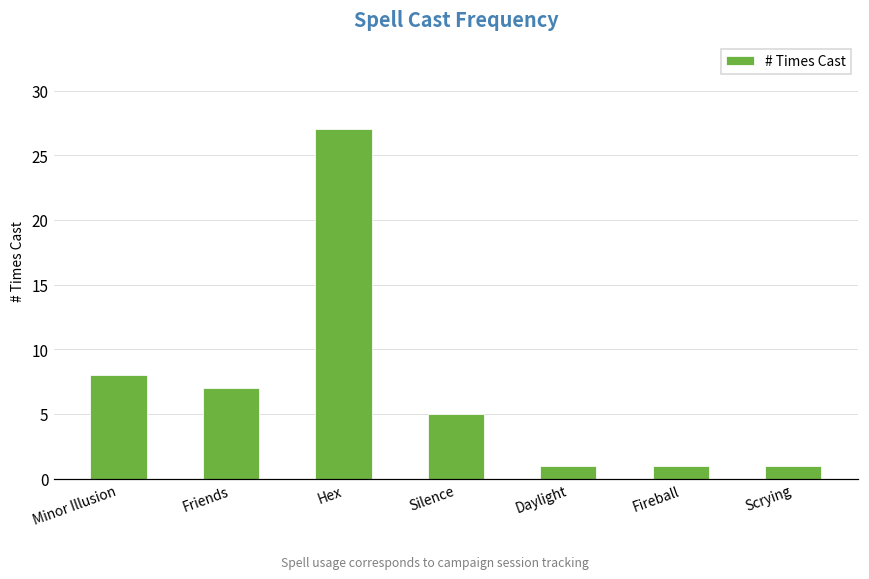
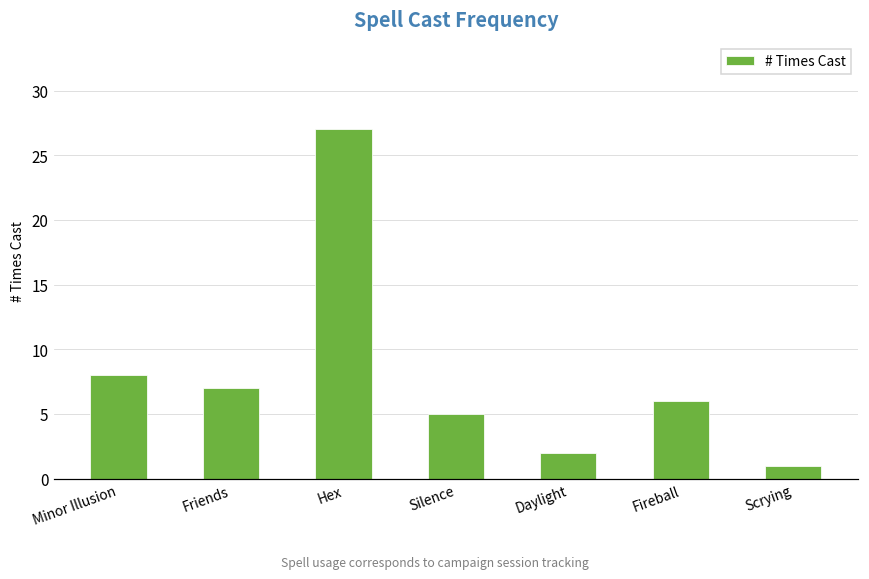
Daylight: 1 -> 2
Fireball: 1 -> 6
